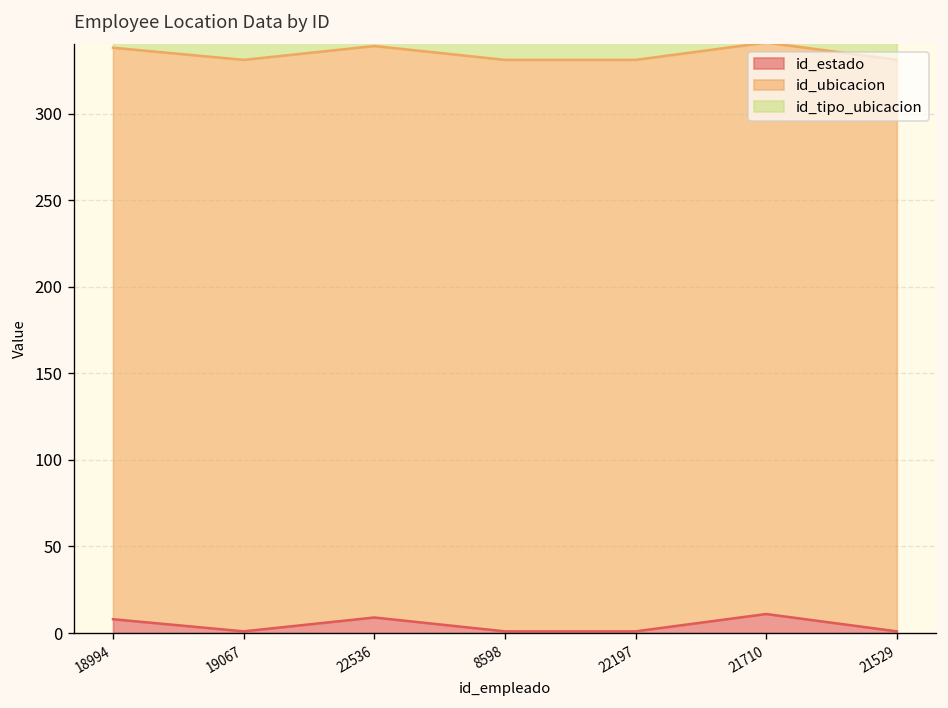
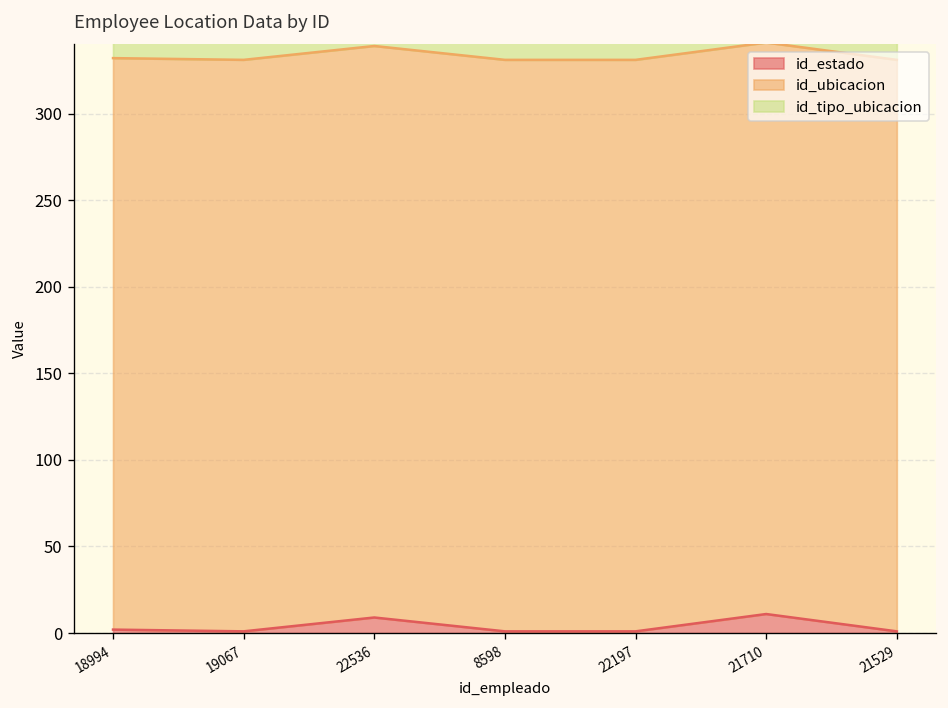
id_estado, 18994: 8 -> 2
